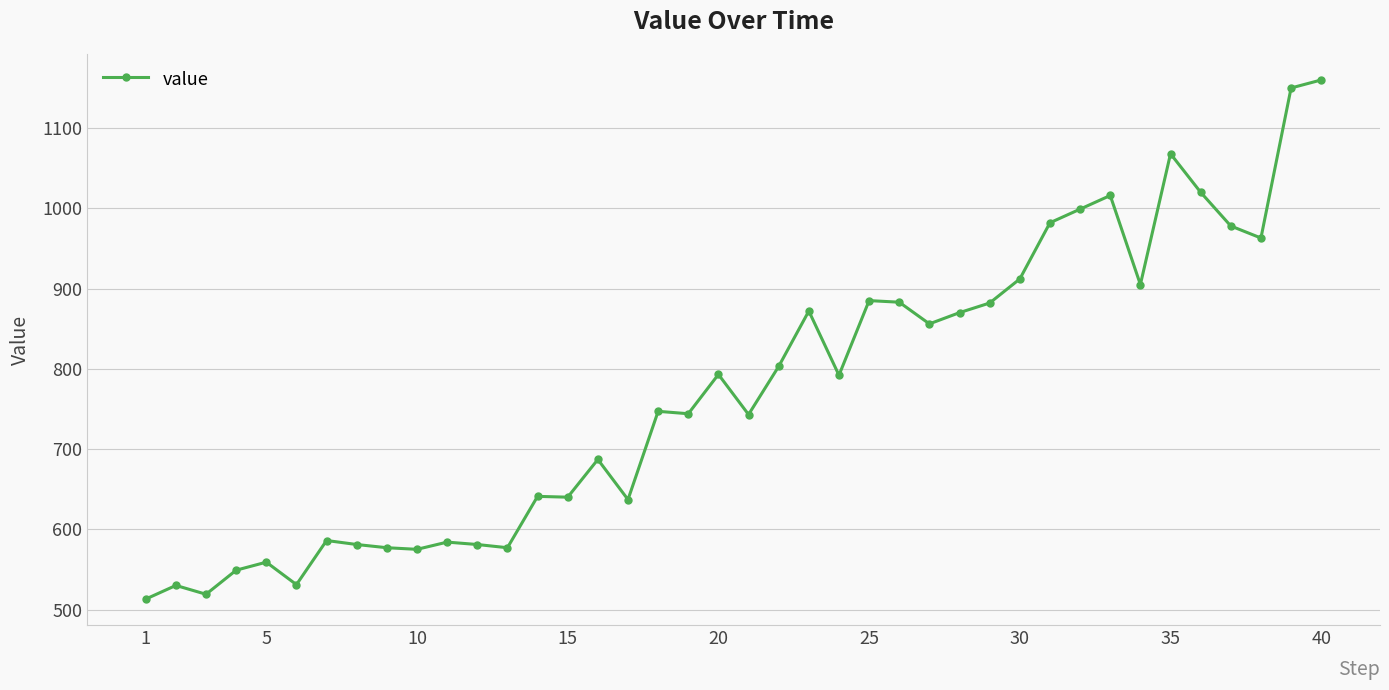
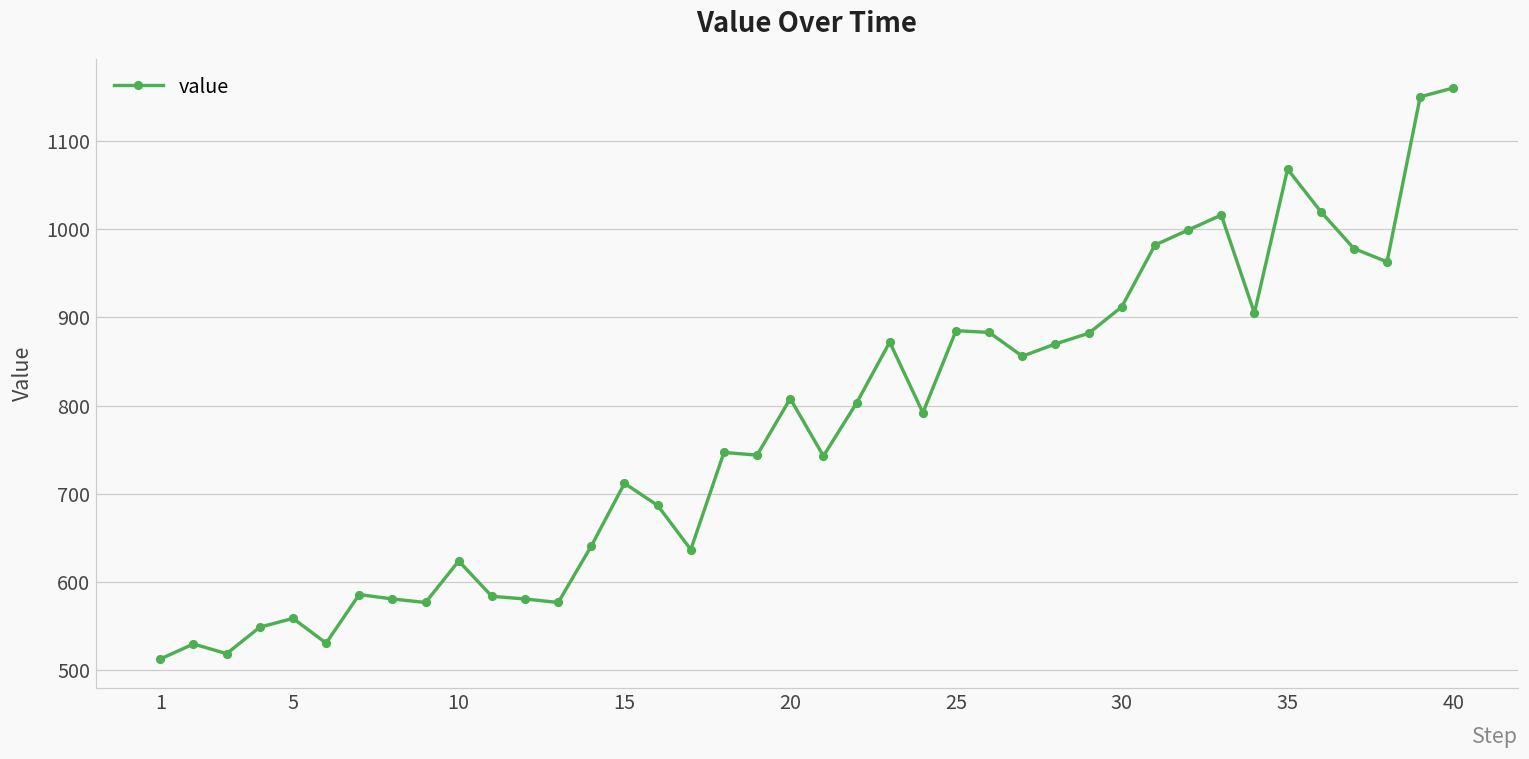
10: 580 -> 620
15: 640 -> 710
20: 790 -> 810
